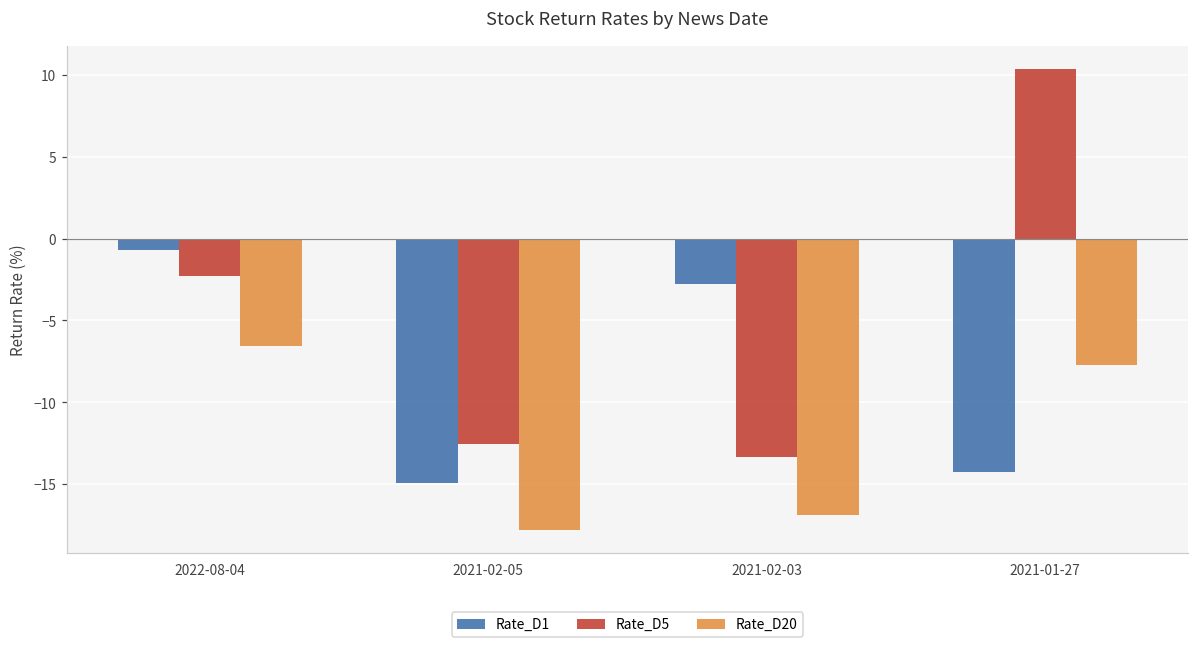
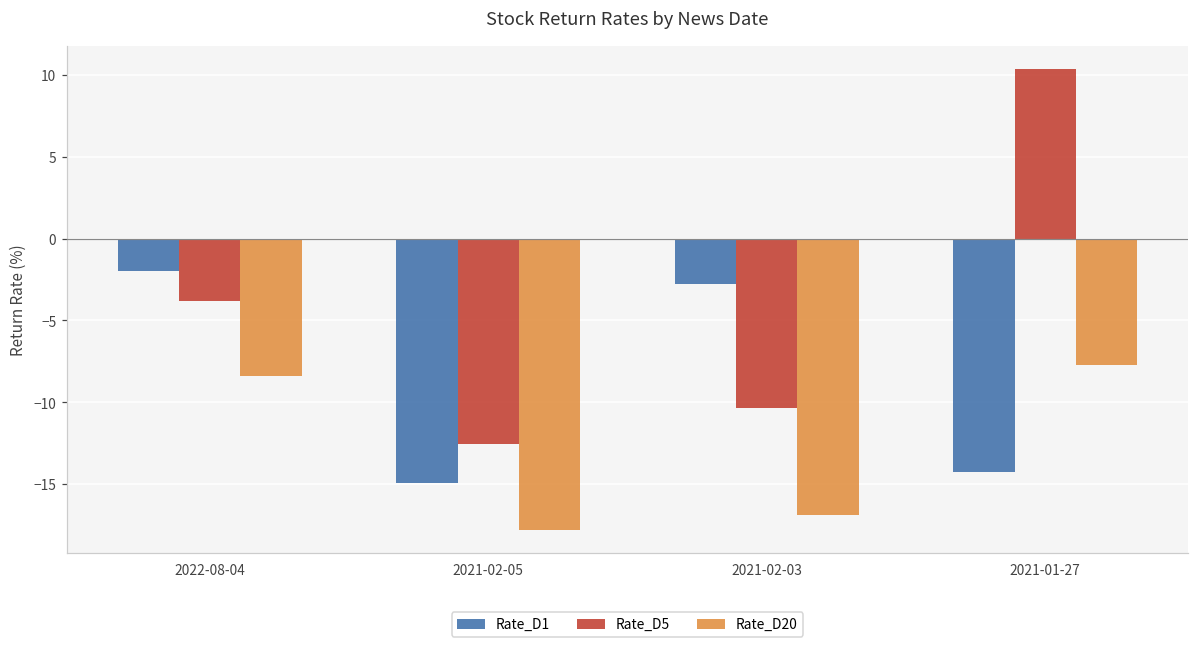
Rate_D1, 2022-08-04: -0.7 -> -2.0
Rate_D5, 2022-08-04: -2.3 -> -3.8
Rate_D20, 2022-08-04: -6.6 -> -8.4
Rate_D5, 2021-02-03: -13.4 -> -10.3
